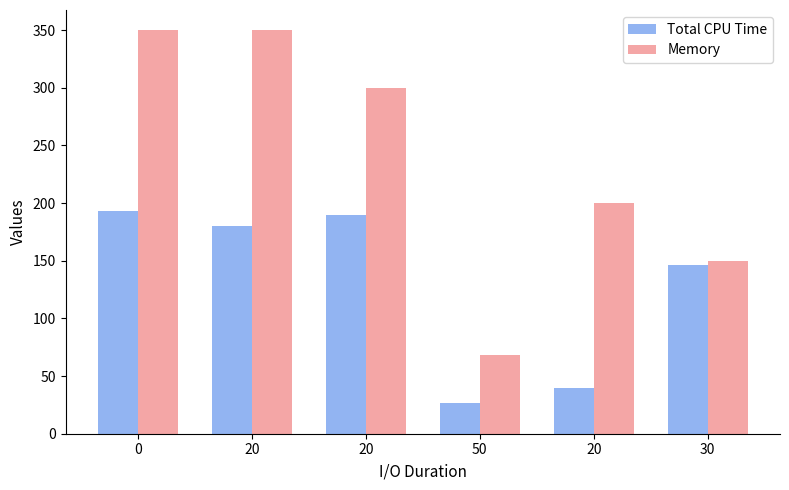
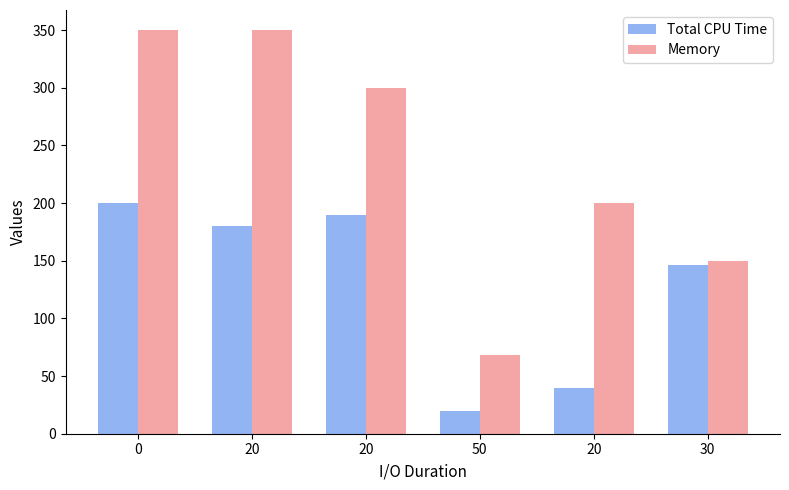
Total CPU Time, 0: 193 -> 200
Total CPU Time, 50: 27 -> 20
